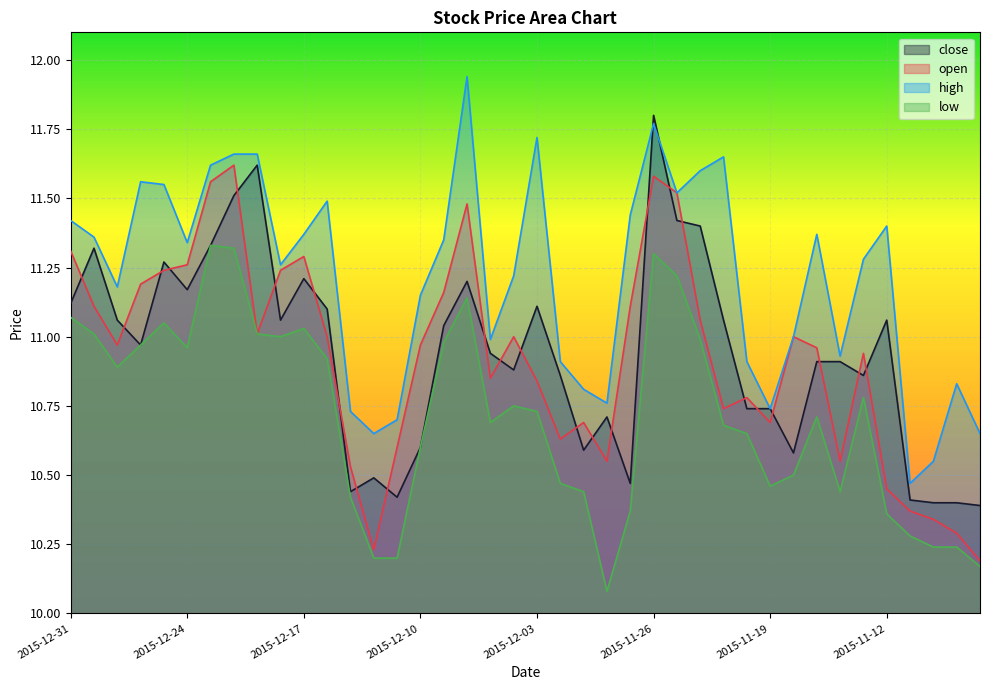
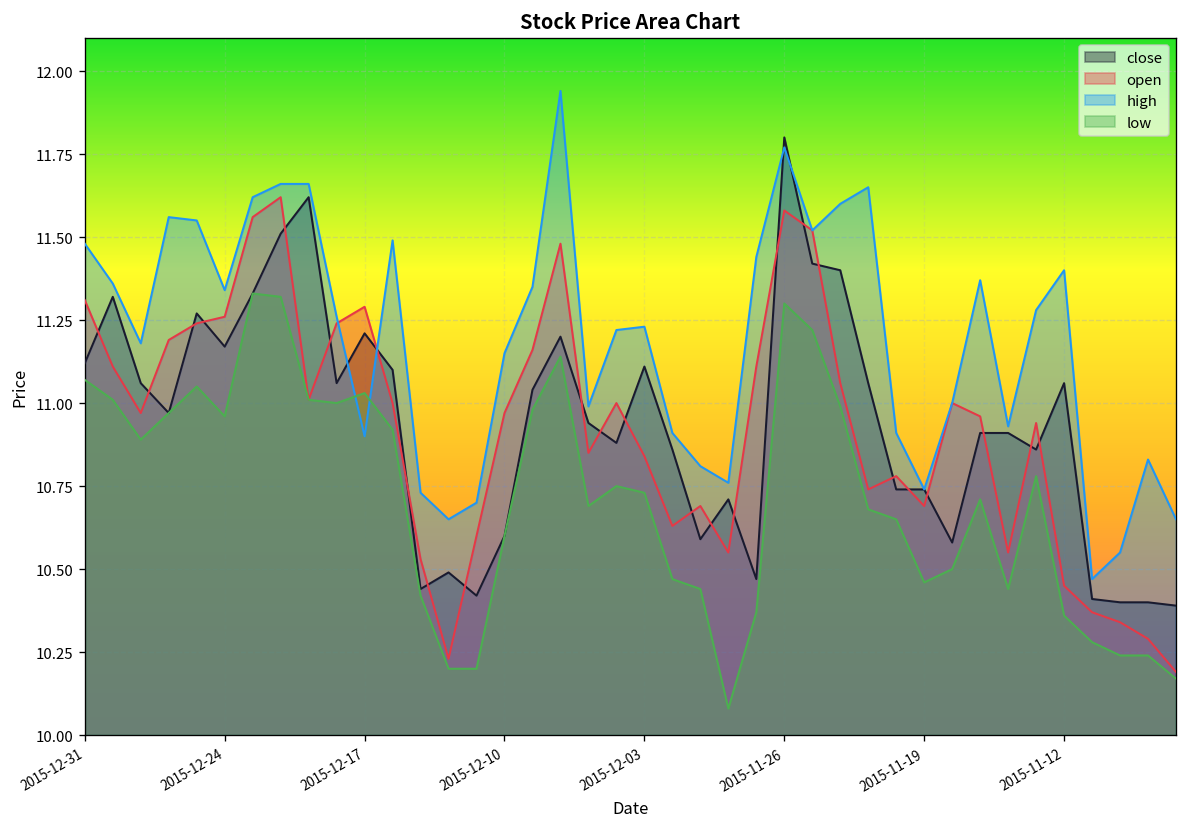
high, 2015-12-31: 11.42 -> 11.48
high, 2015-12-17: 11.37 -> 10.90
high, 2015-12-03: 11.72 -> 11.23
